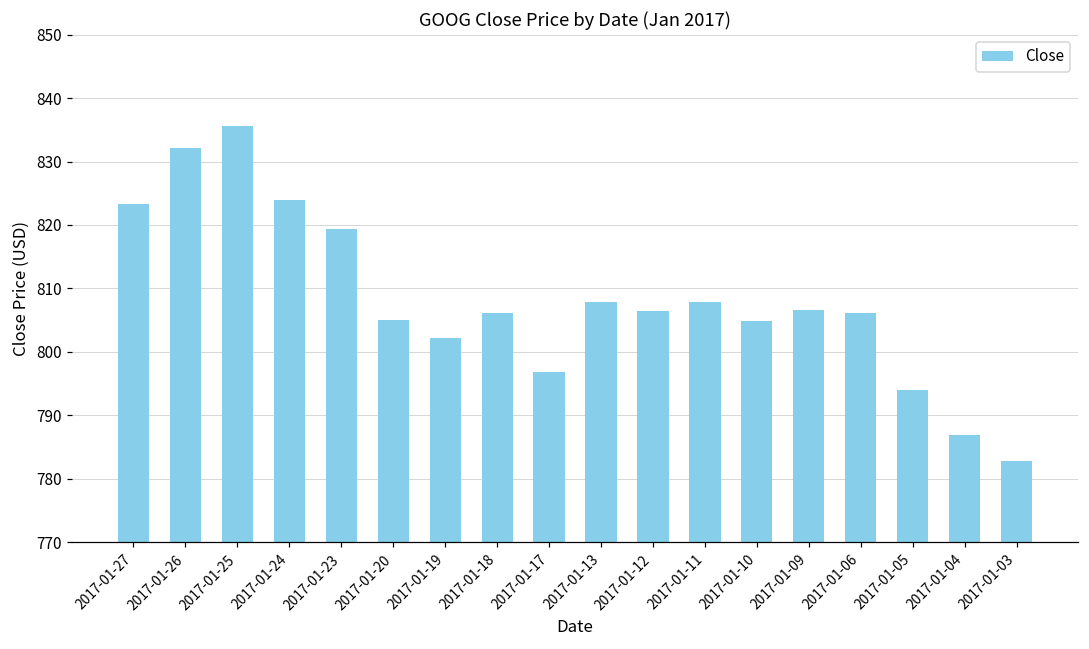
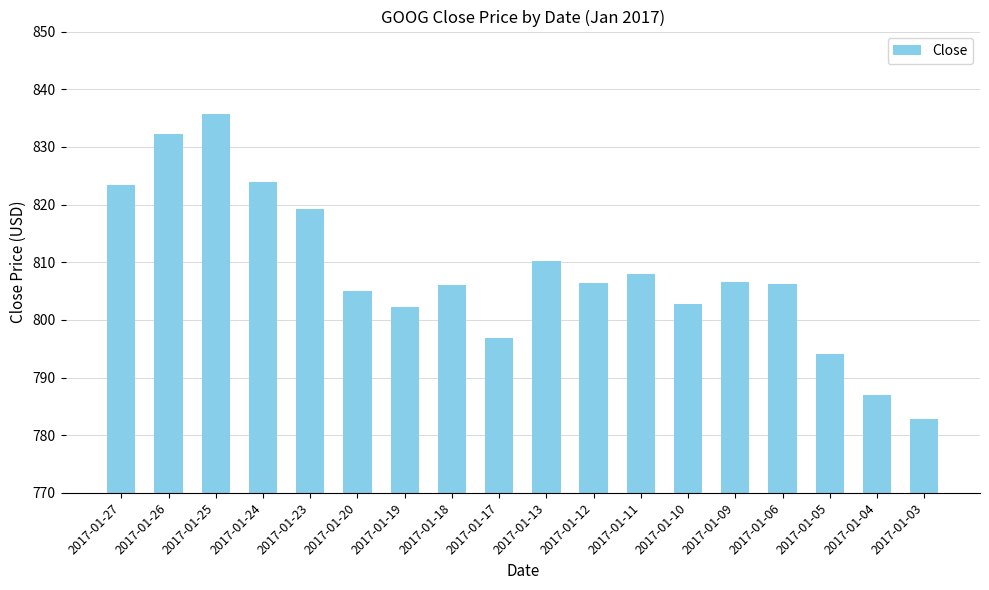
2017-01-13: 808 -> 810
2017-01-10: 805 -> 803
